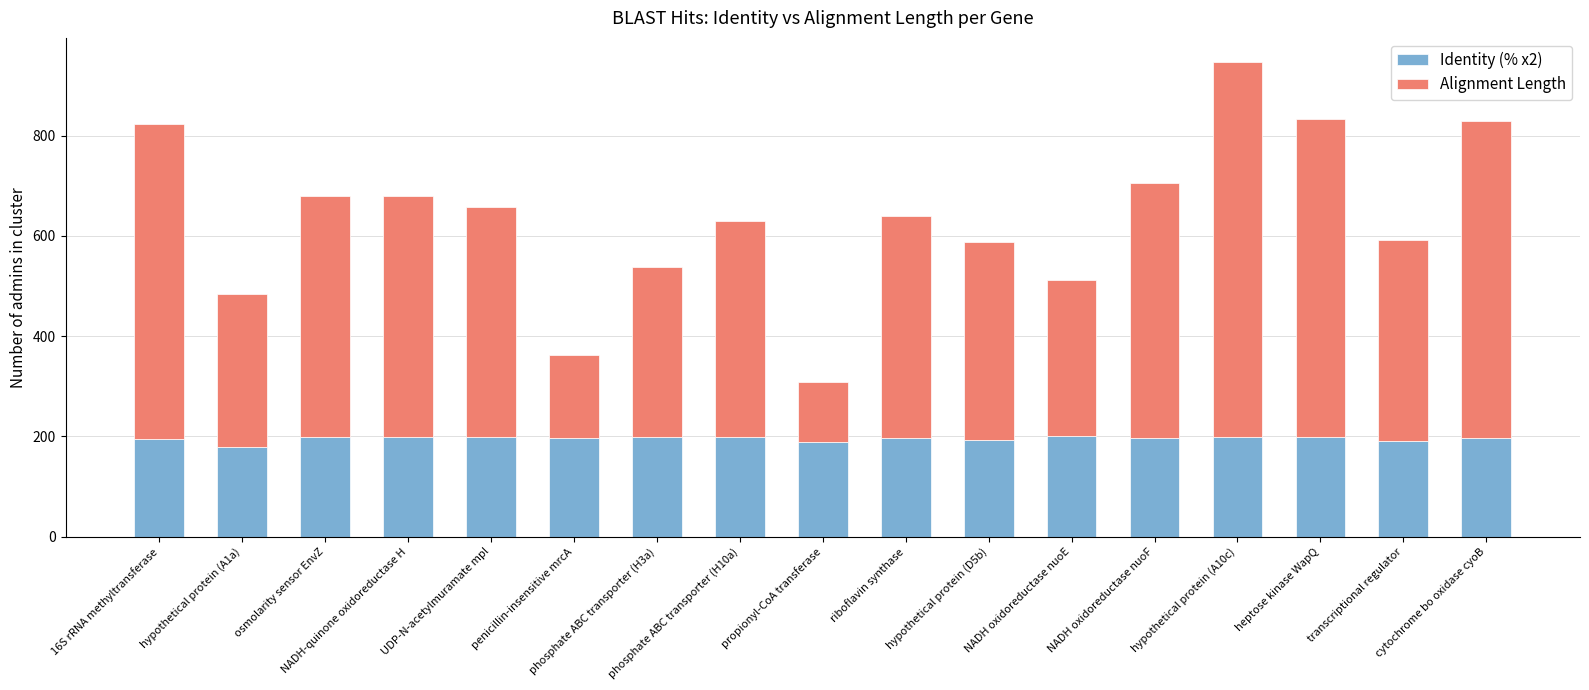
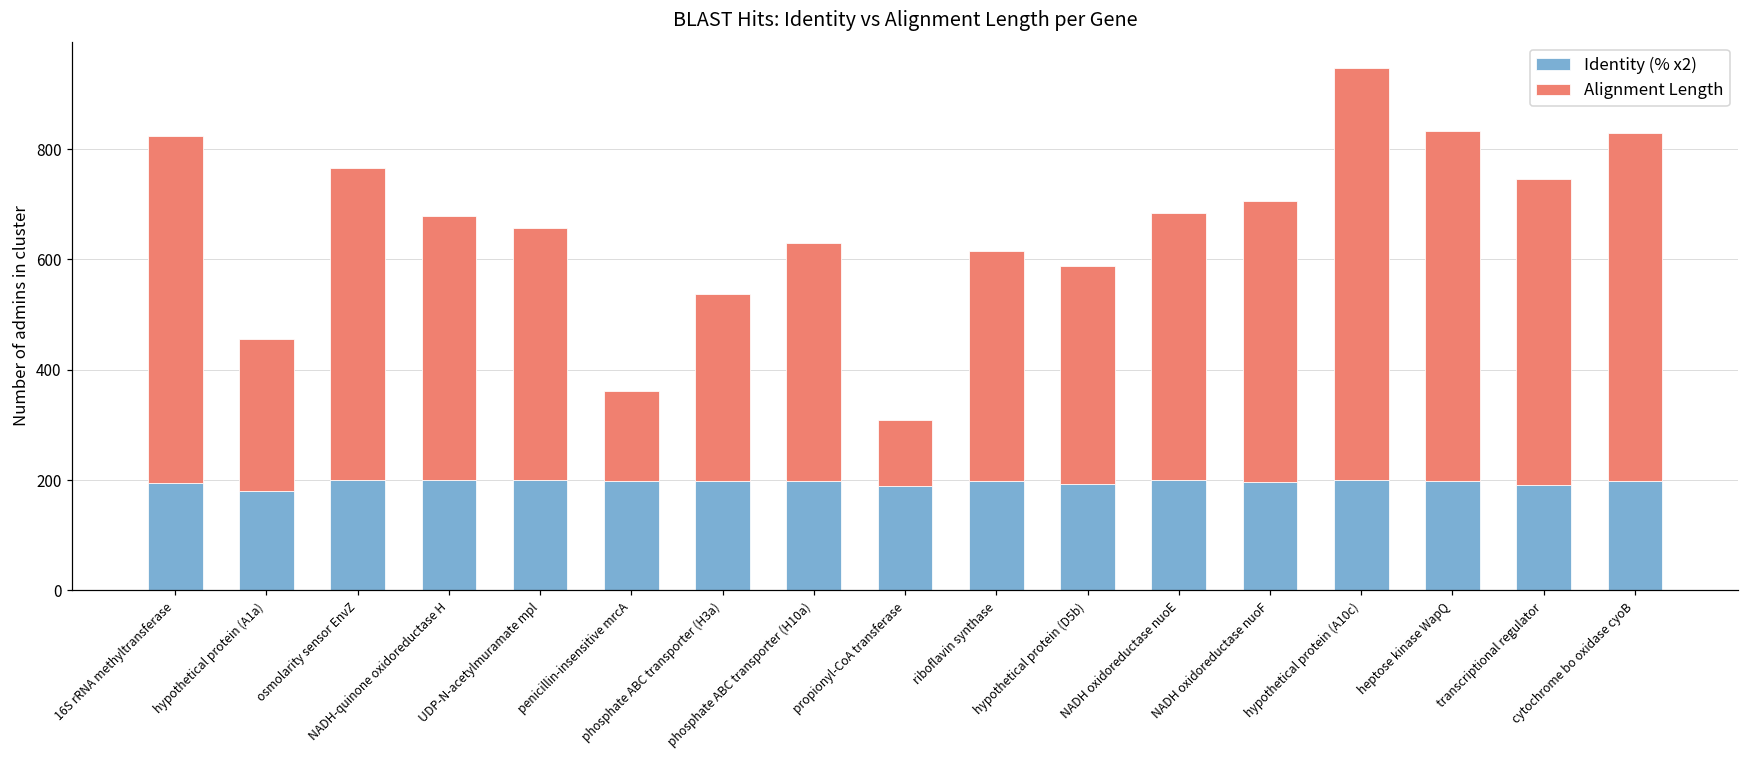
Alignment Length, hypothetical protein (A1a): 300 -> 280
Alignment Length, osmolarity sensor EnvZ: 480 -> 570
Alignment Length, riboflavin synthase: 440 -> 420
Alignment Length, NADH oxidoreductase nuoE: 310 -> 480
Alignment Length, transcriptional regulator: 400 -> 550
